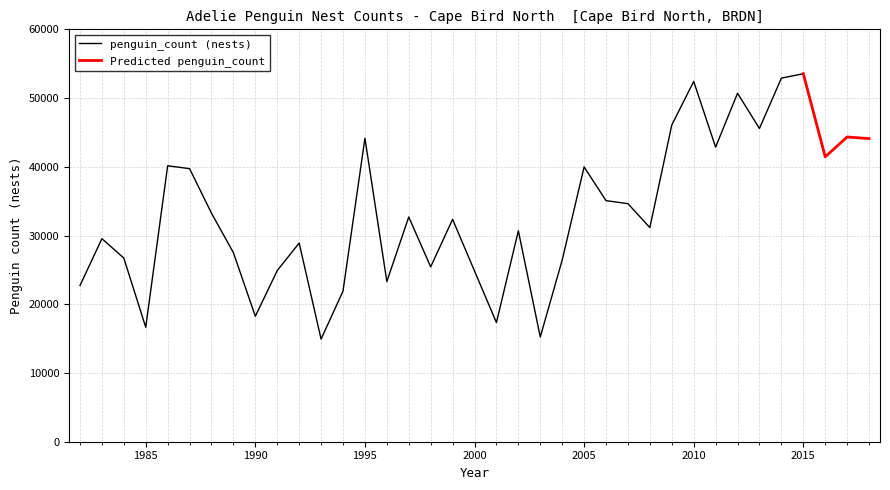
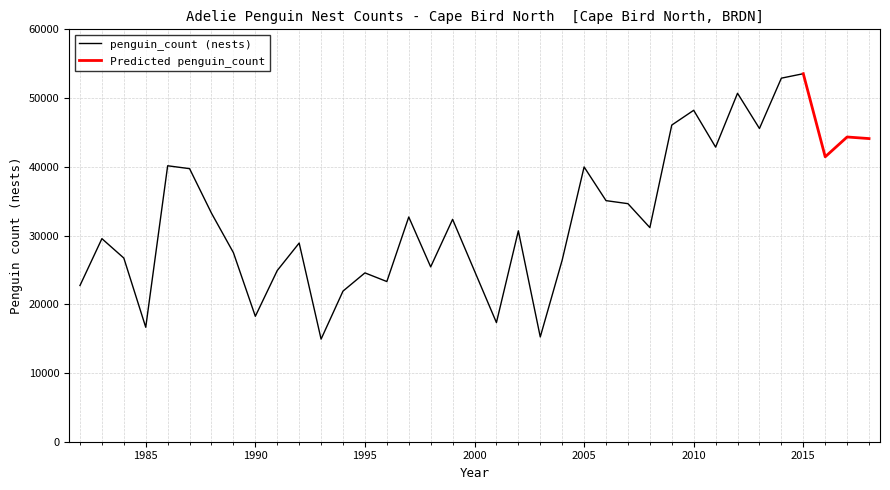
penguin_count (nests), 1995: 44000 -> 25000
penguin_count (nests), 2010: 52000 -> 48000
